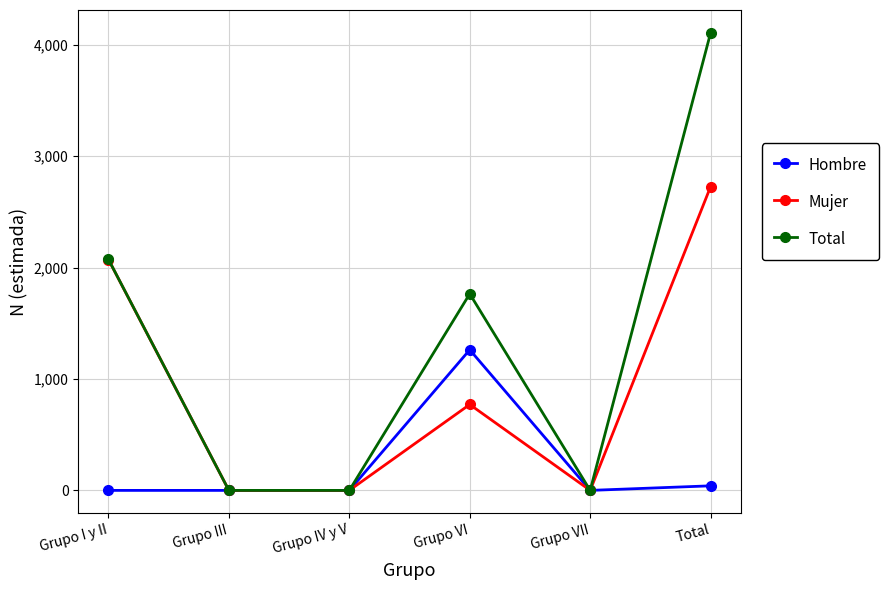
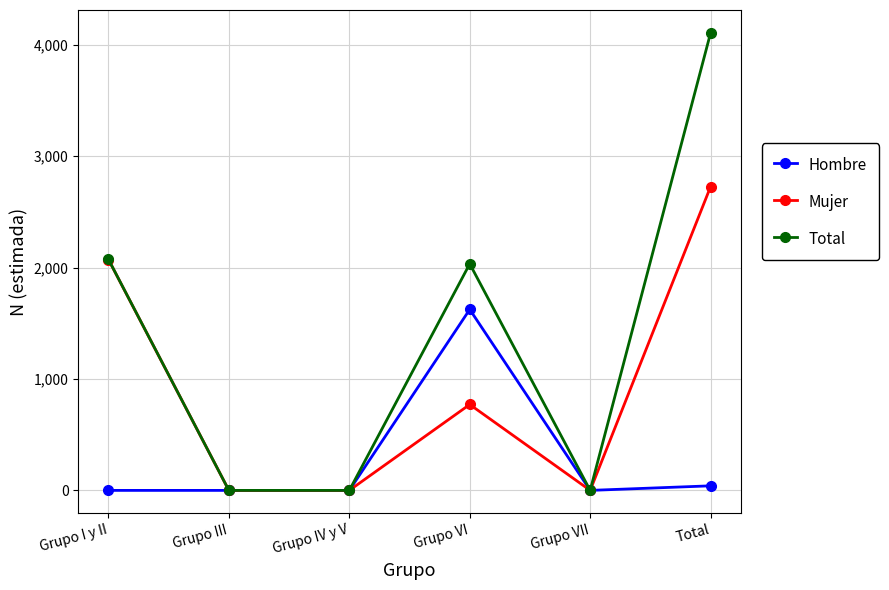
Hombre, Grupo VI: 1,260 -> 1,620
Total, Grupo VI: 1,760 -> 2,030
